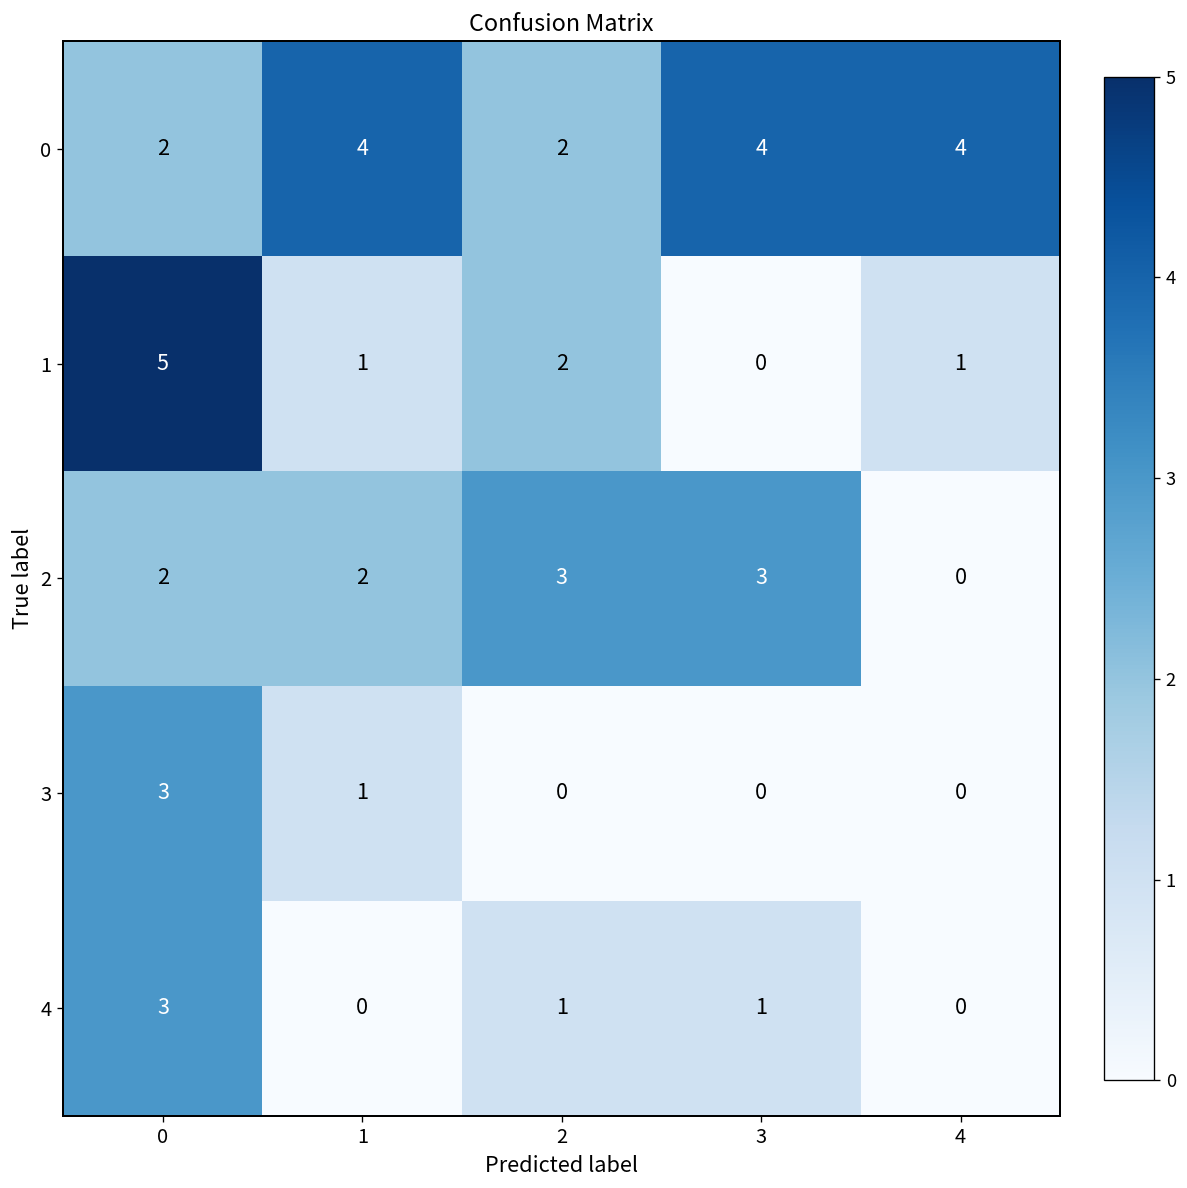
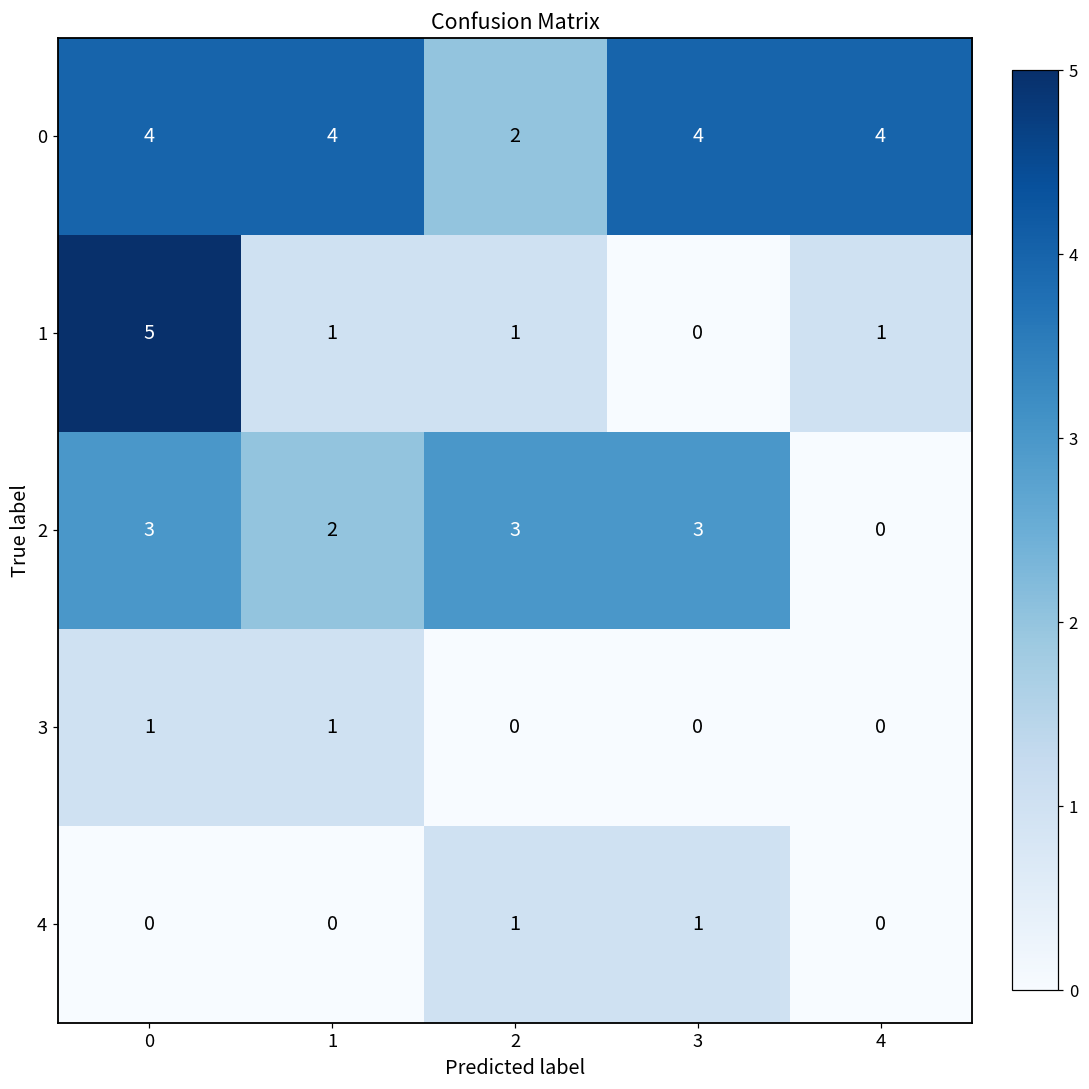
0, 0: 2 -> 4
1, 2: 2 -> 1
2, 0: 2 -> 3
3, 0: 3 -> 1
4, 0: 3 -> 0
